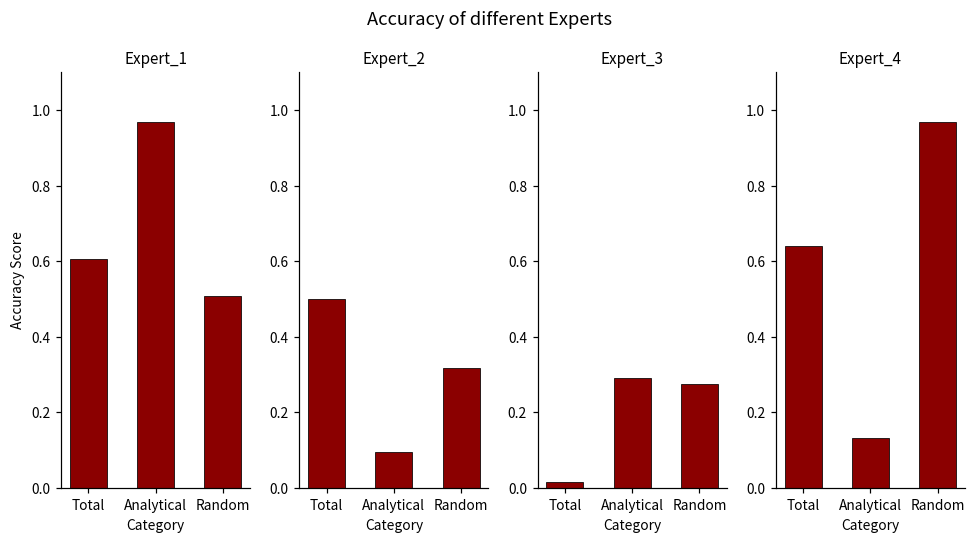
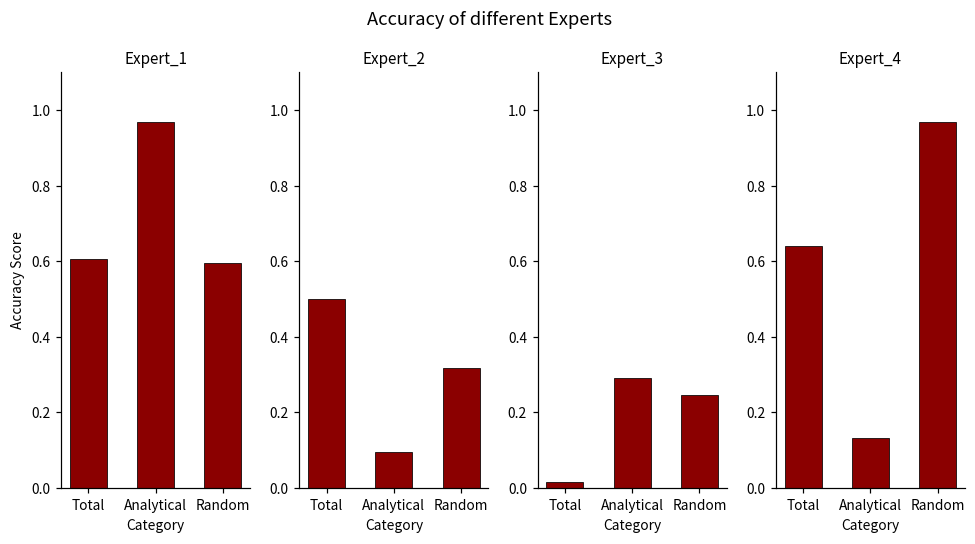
Expert_1, Random: 0.51 -> 0.60
Expert_3, Random: 0.28 -> 0.24
